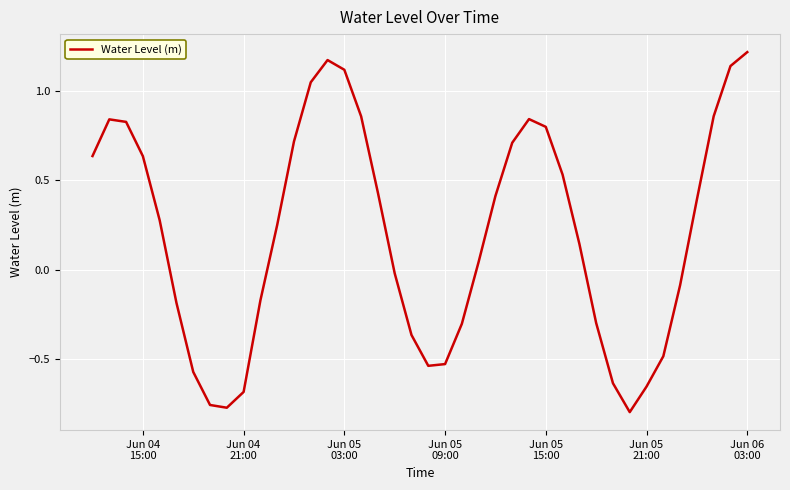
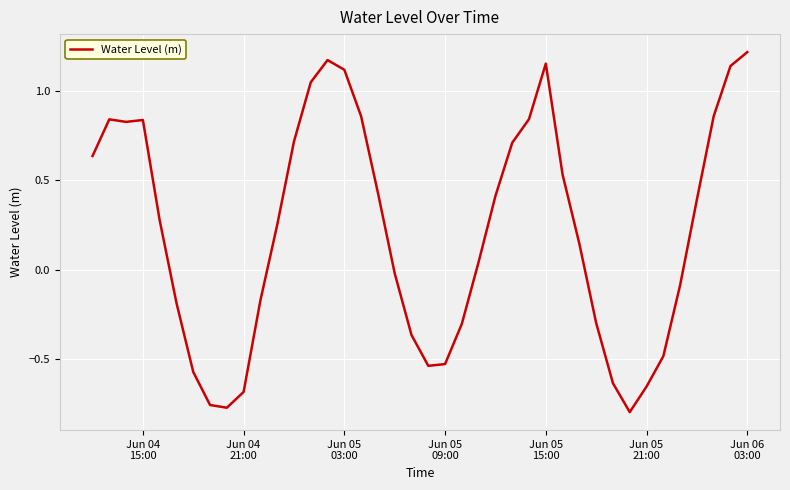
Jun 04 15:00: 0.64 -> 0.84
Jun 05 15:00: 0.80 -> 1.15
